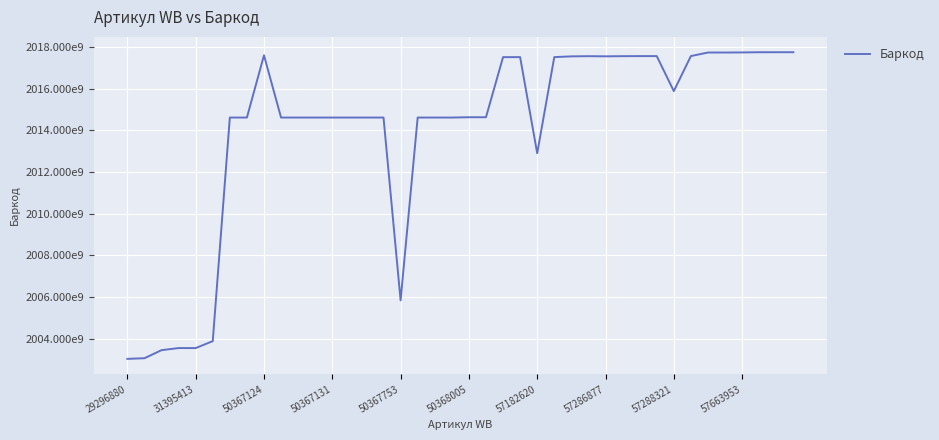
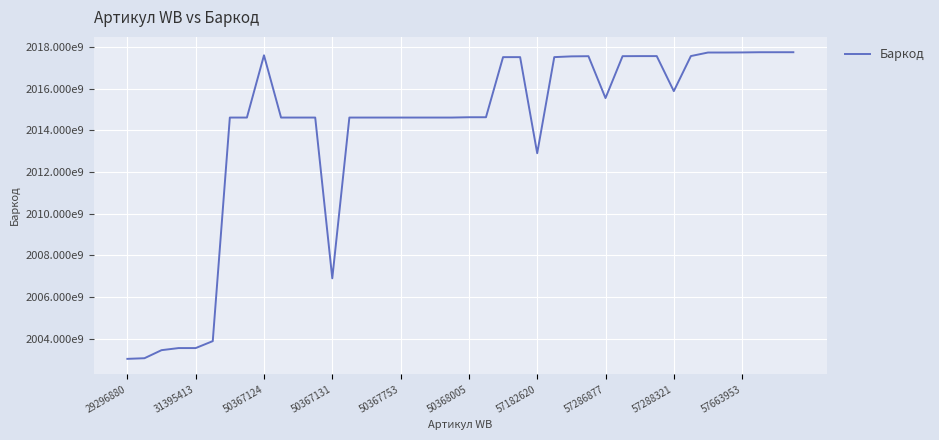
50367131: 2014600000000 -> 2006900000000
50367753: 2005800000000 -> 2014600000000
57286877: 2017500000000 -> 2015500000000
